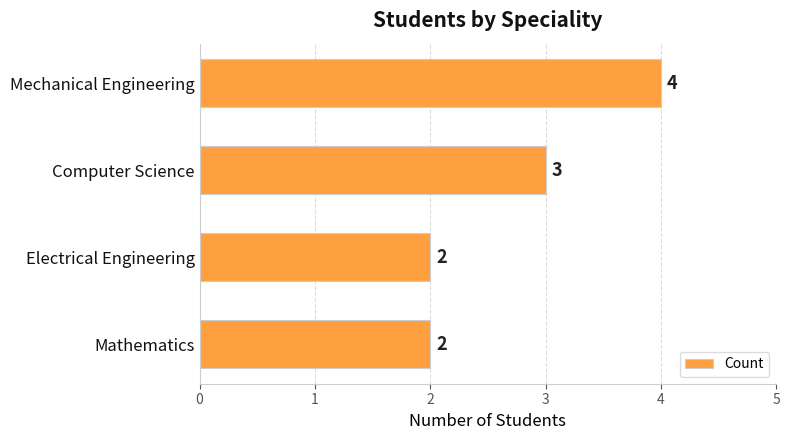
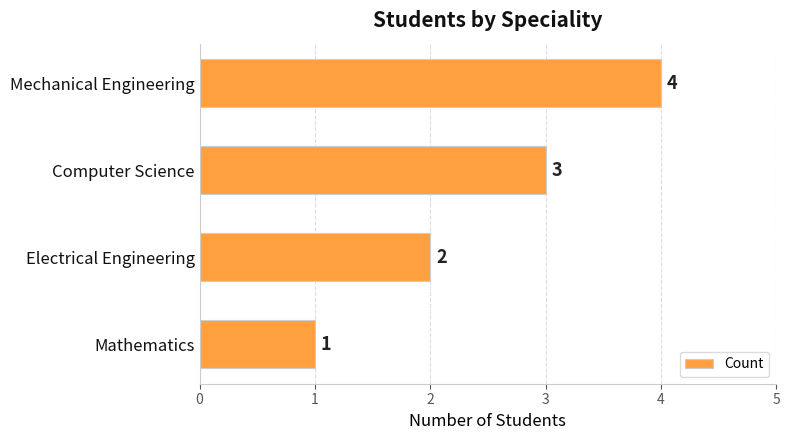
Mathematics: 2 -> 1
